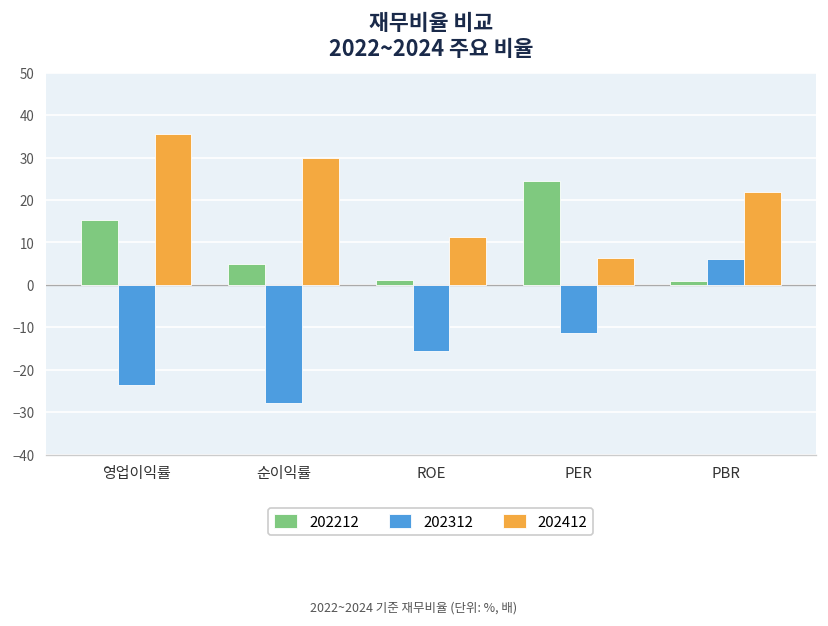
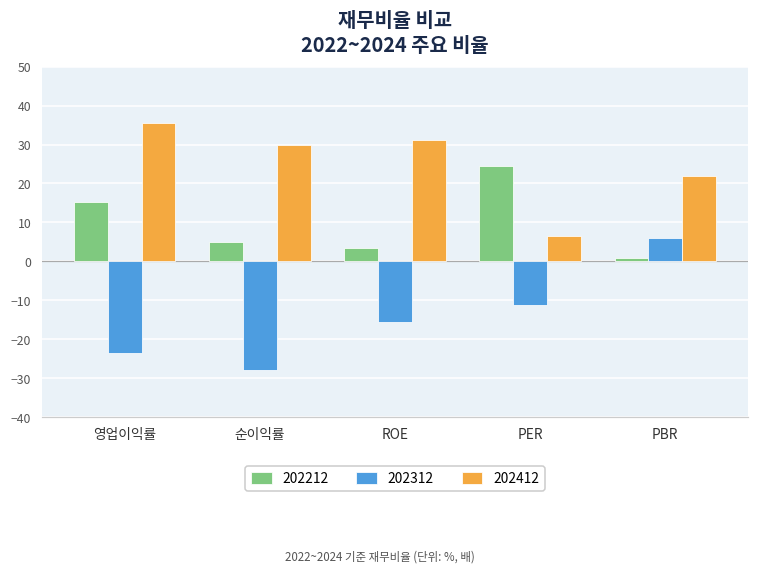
202212, ROE: 1 -> 4
202412, ROE: 11 -> 31
